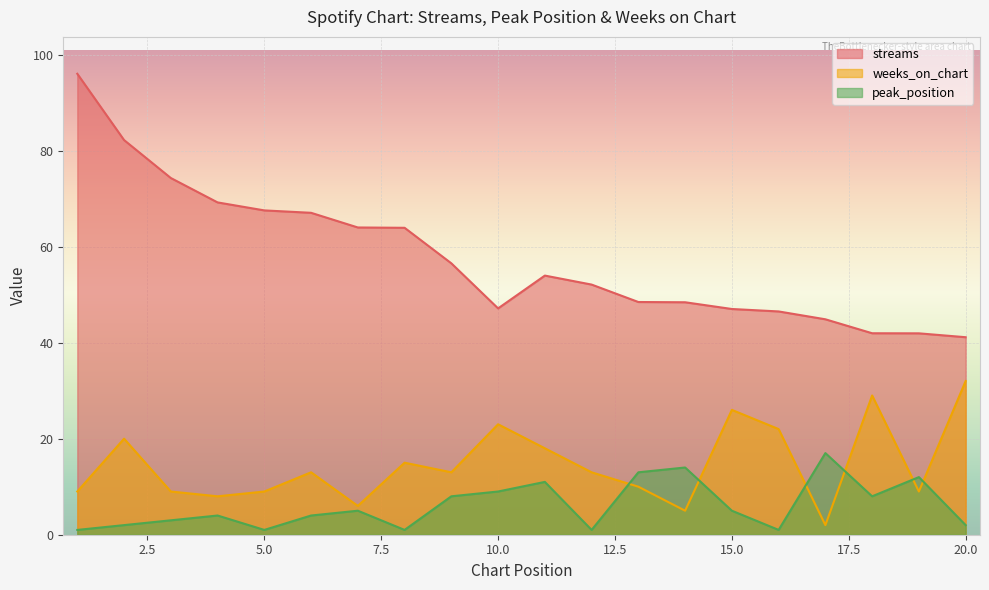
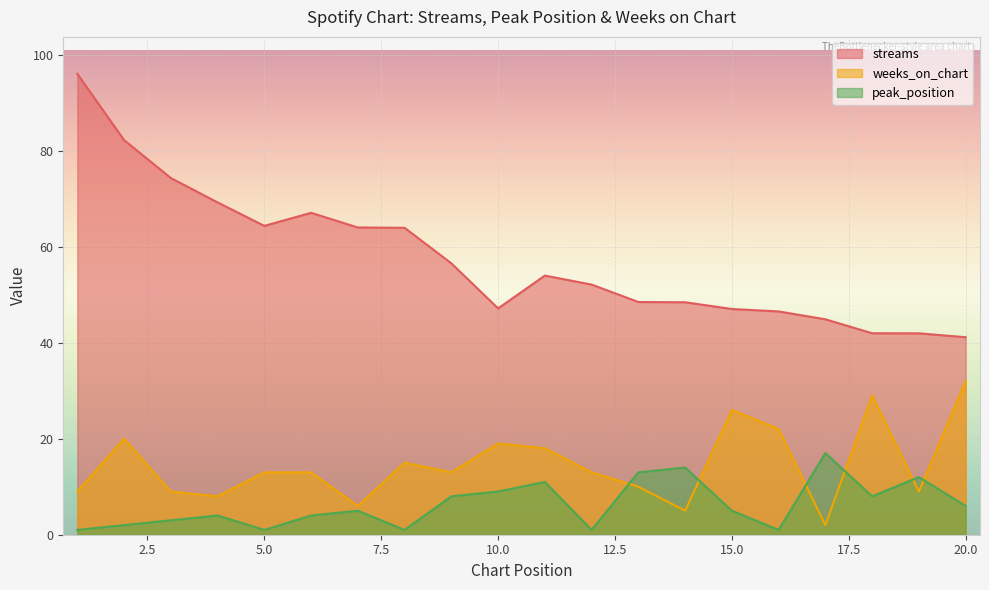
streams, 5.0: 68 -> 64
weeks_on_chart, 5.0: 9 -> 13
weeks_on_chart, 10.0: 23 -> 19
peak_position, 20.0: 2 -> 6
